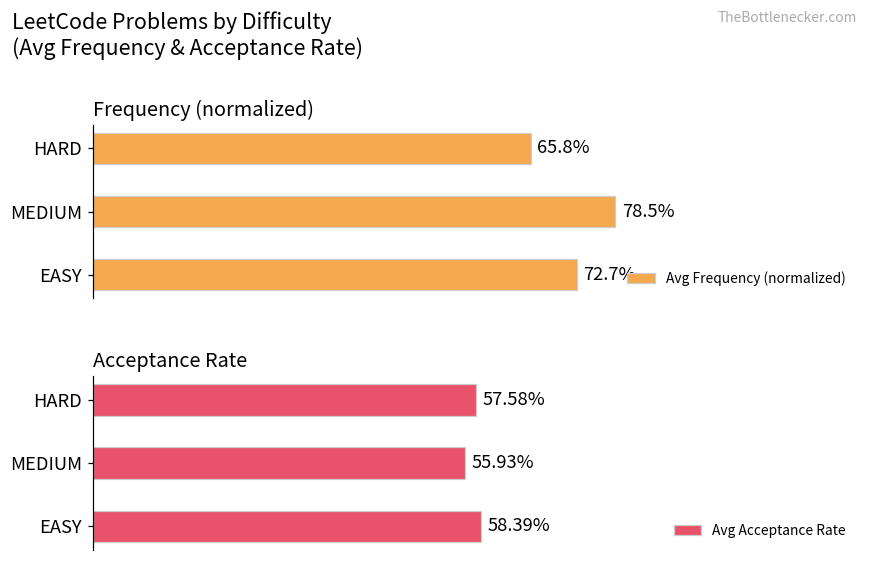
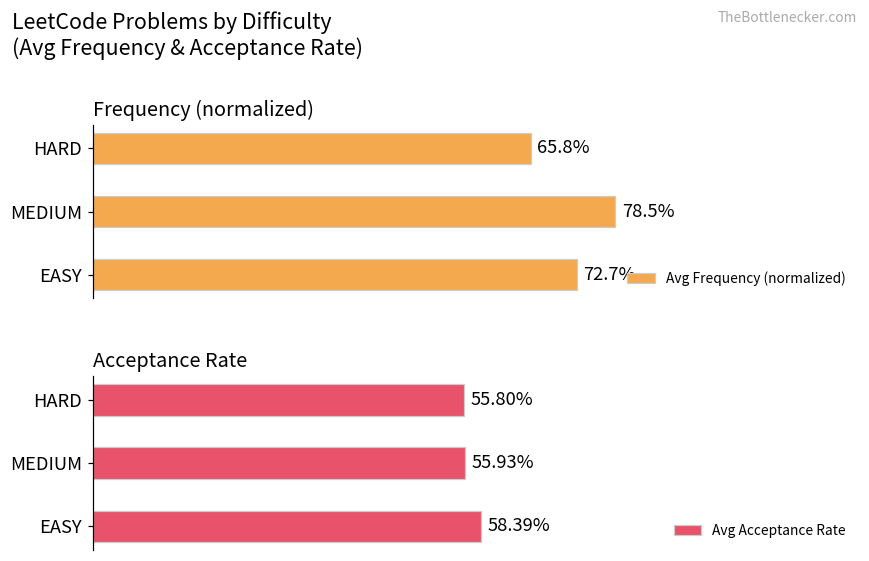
Acceptance Rate, HARD: 57.58% -> 55.80%
